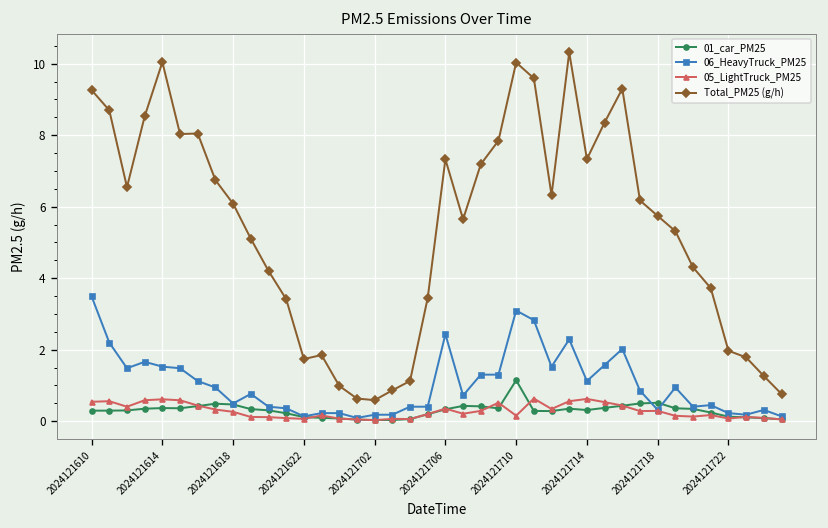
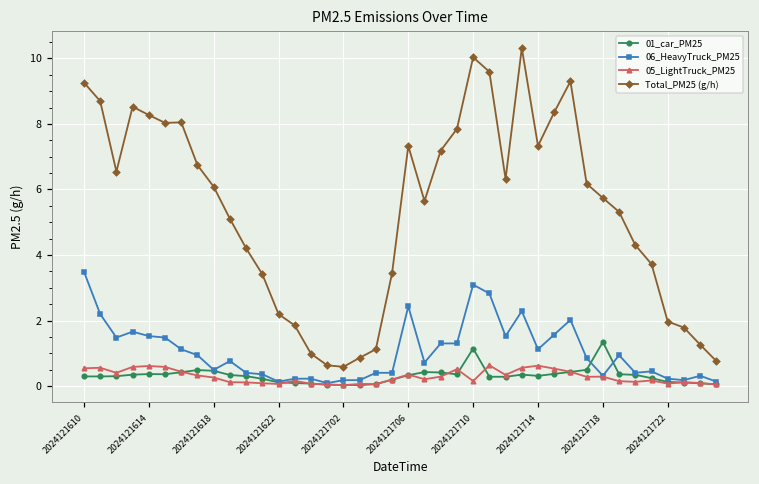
Total_PM25 (g/h), 2024121614: 10.0 -> 8.3
Total_PM25 (g/h), 2024121622: 1.7 -> 2.2
01_car_PM25, 2024121718: 0.5 -> 1.3
